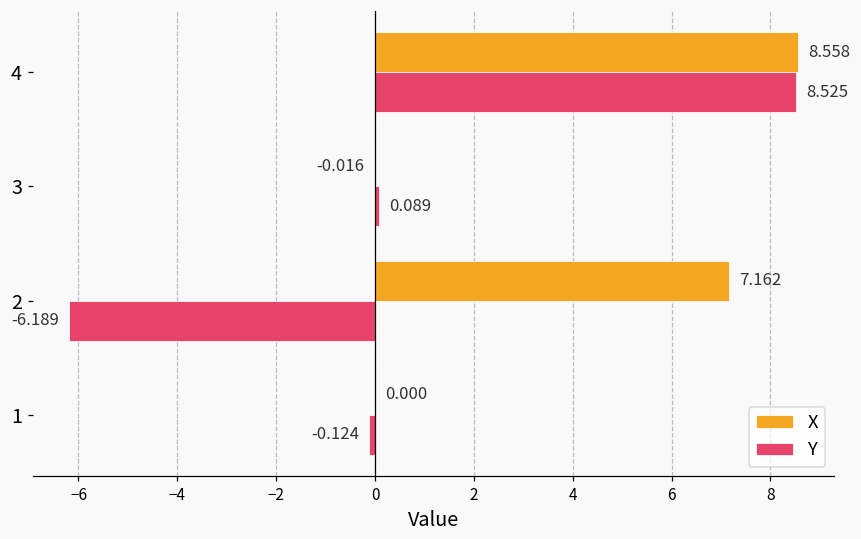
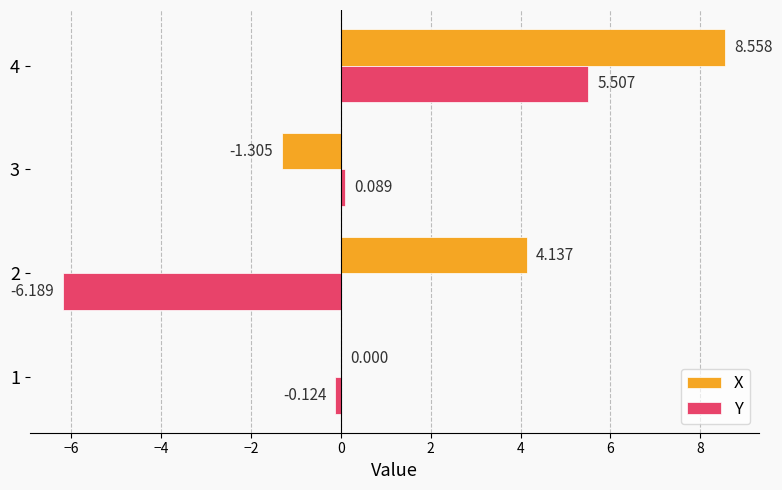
Y, 4: 8.525 -> 5.507
X, 3: -0.016 -> -1.305
X, 2: 7.162 -> 4.137
